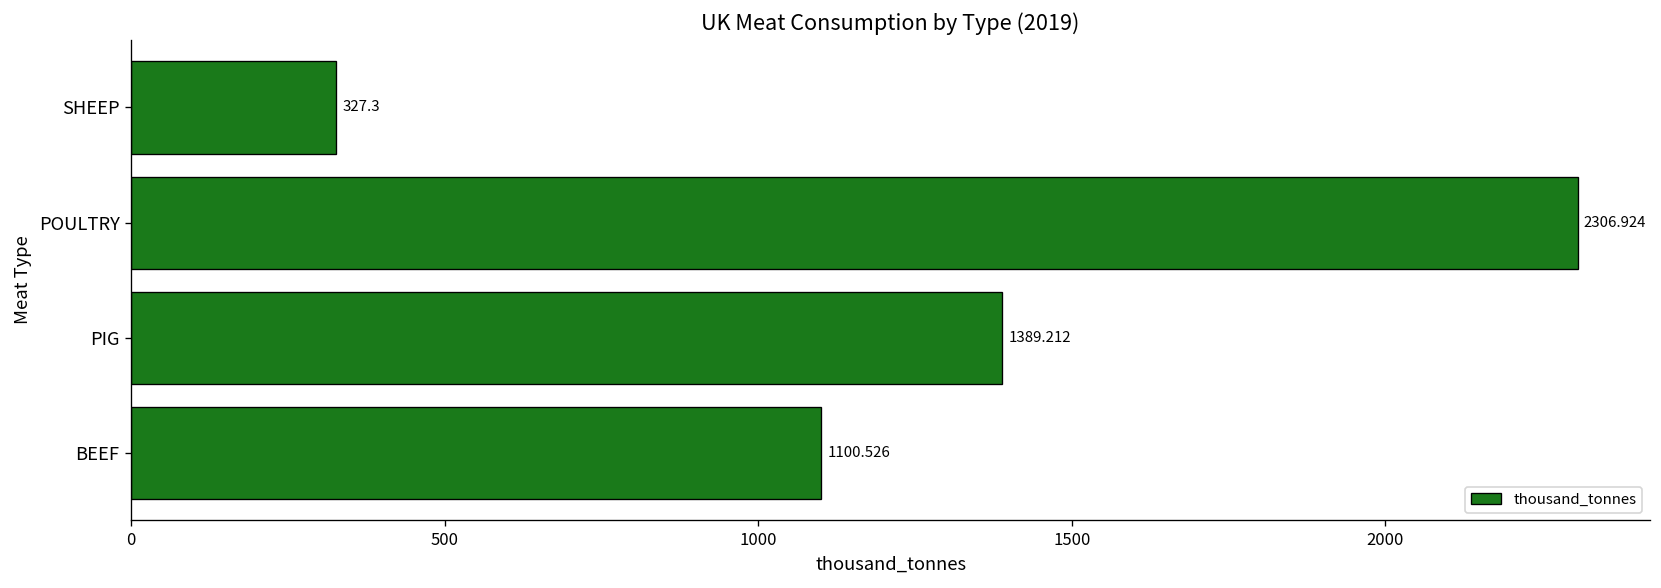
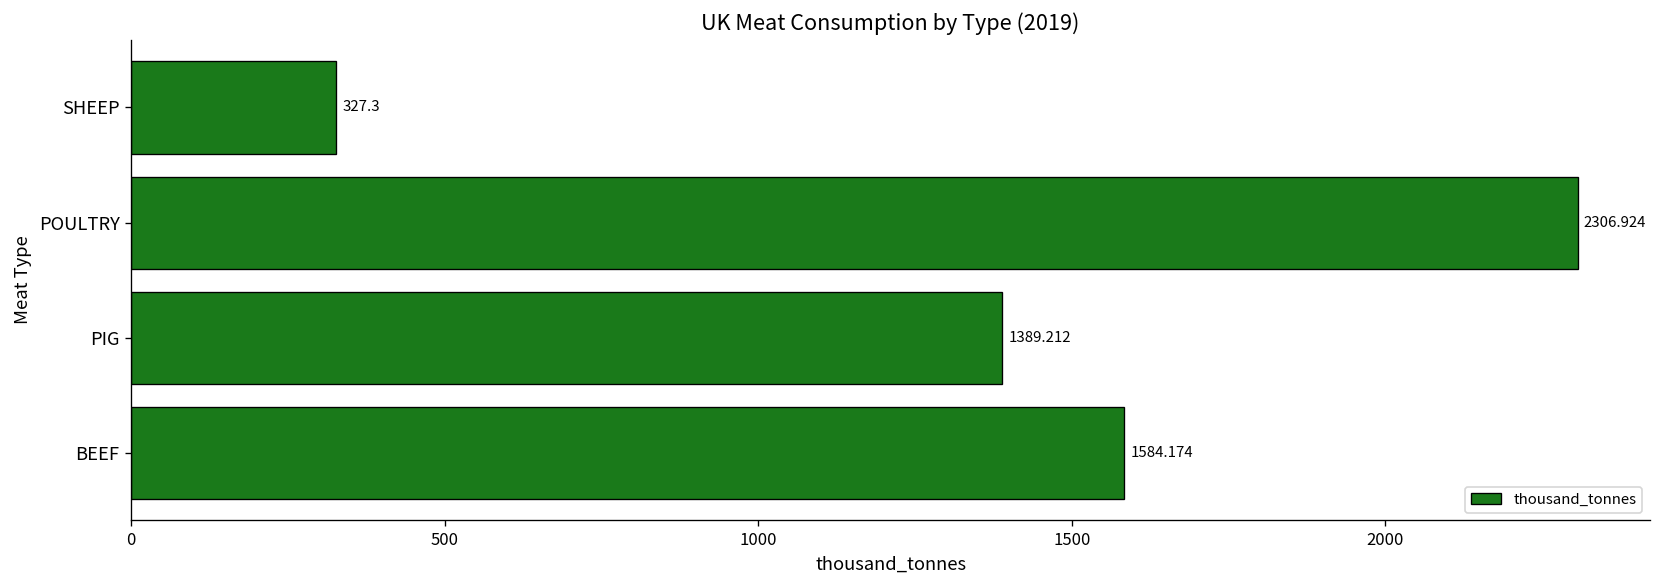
BEEF: 1100.526 -> 1584.174
